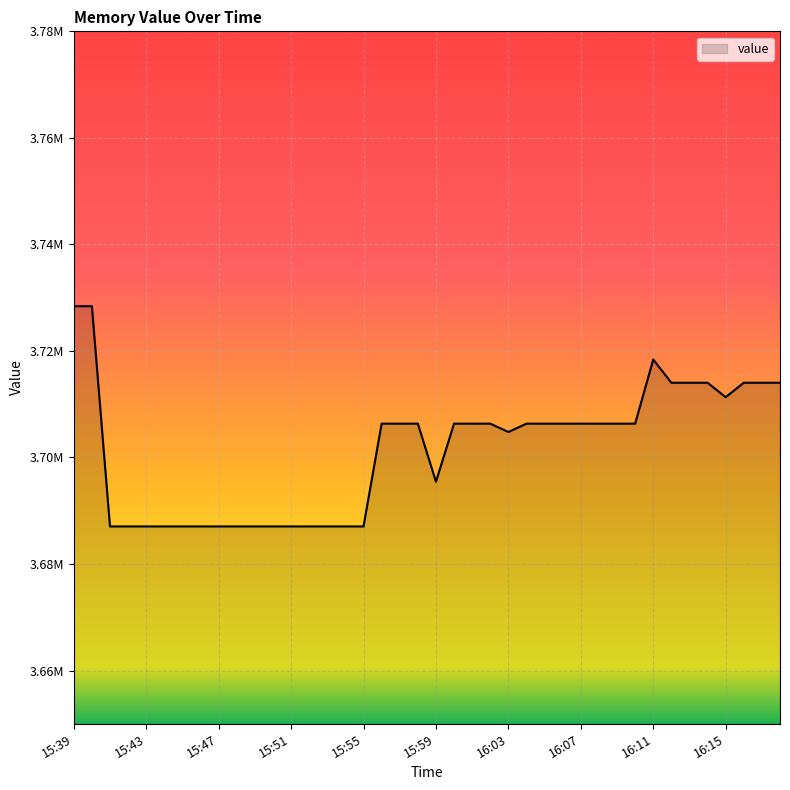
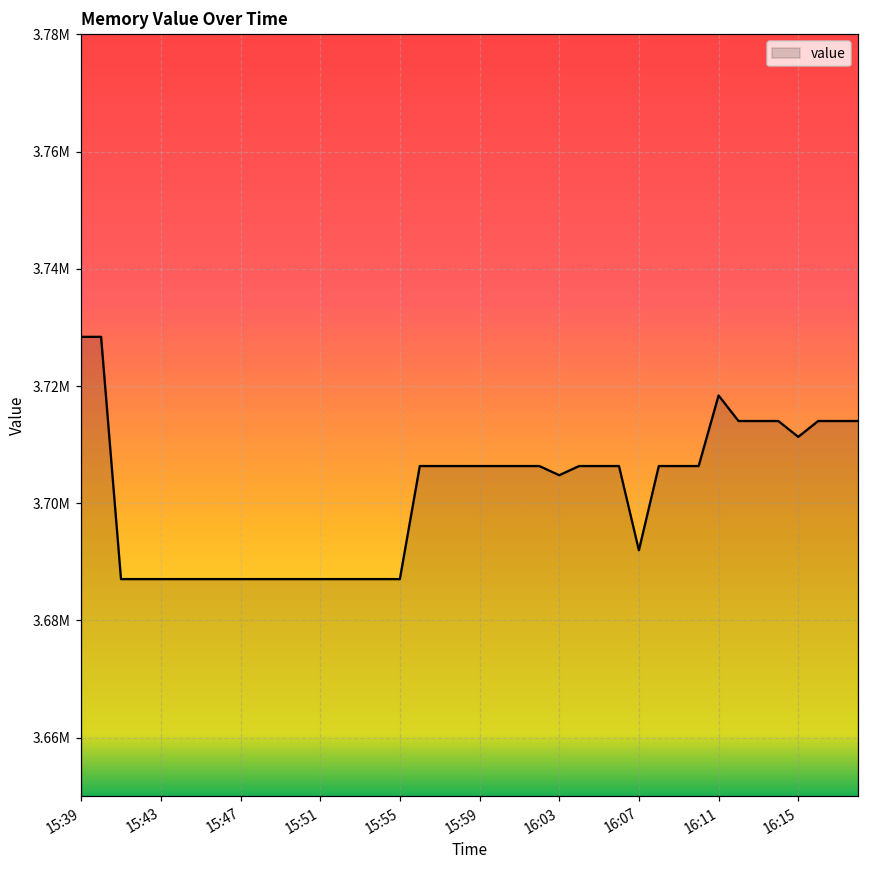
15:59: 3695000 -> 3706000
16:07: 3706000 -> 3692000
